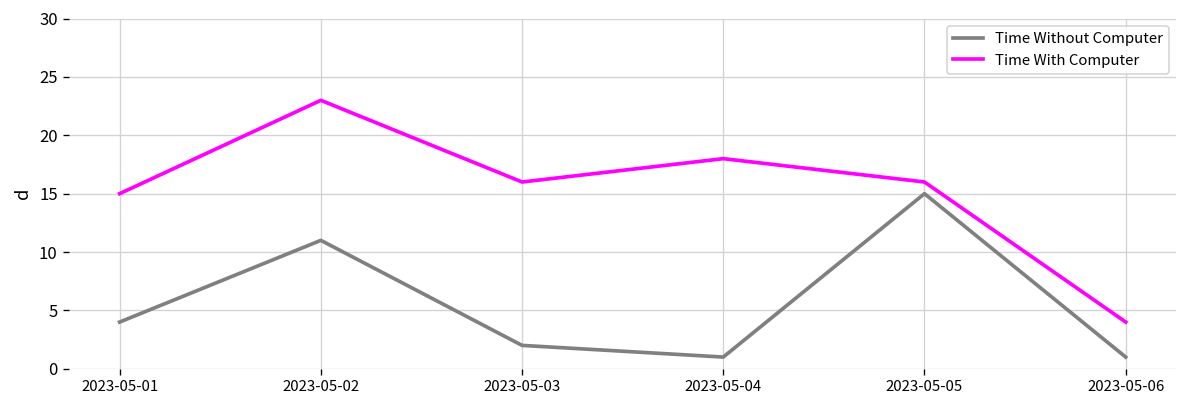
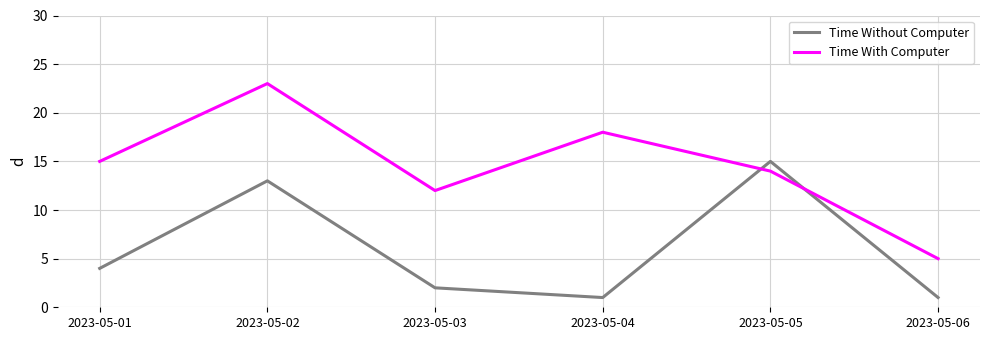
Time Without Computer, 2023-05-02: 11 -> 13
Time With Computer, 2023-05-03: 16 -> 12
Time With Computer, 2023-05-05: 16 -> 14
Time With Computer, 2023-05-06: 4 -> 5
